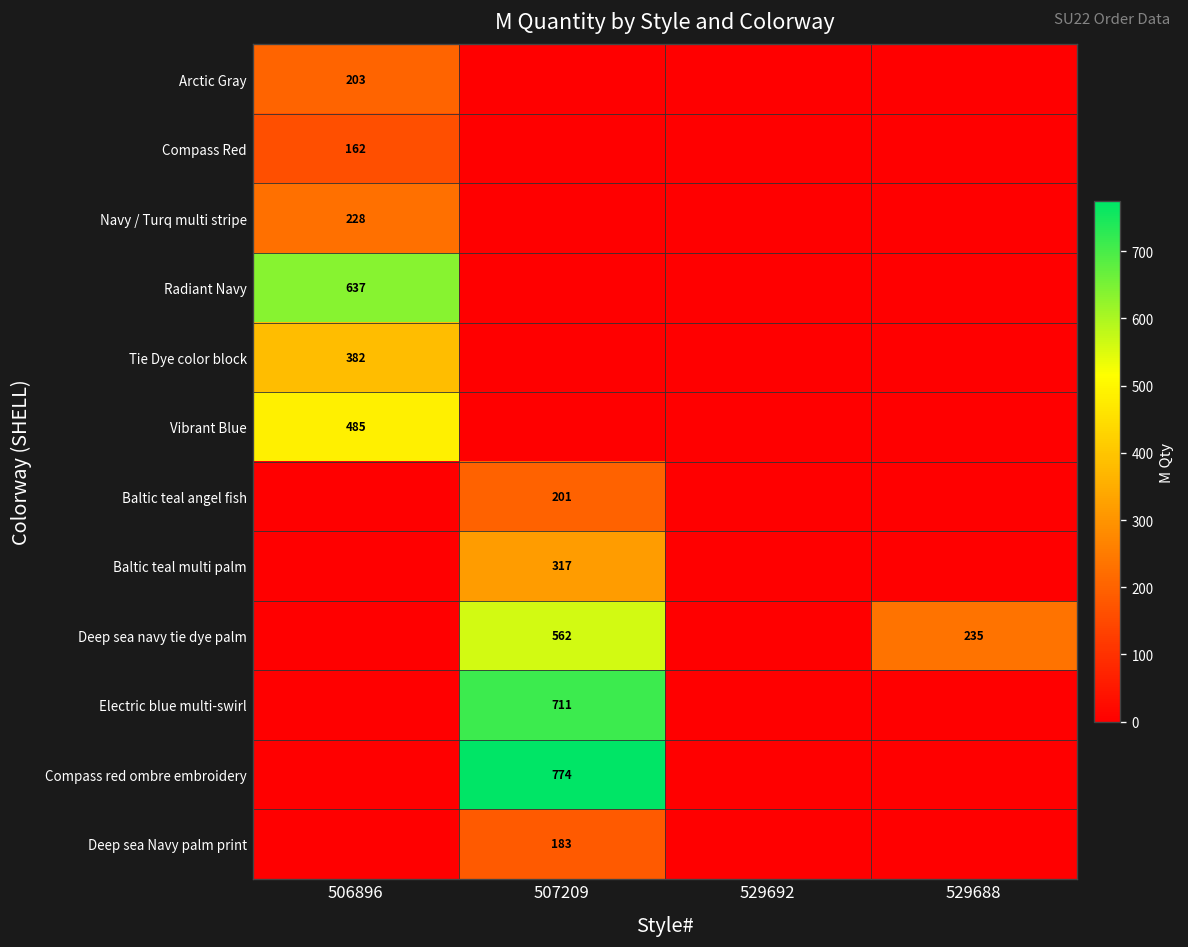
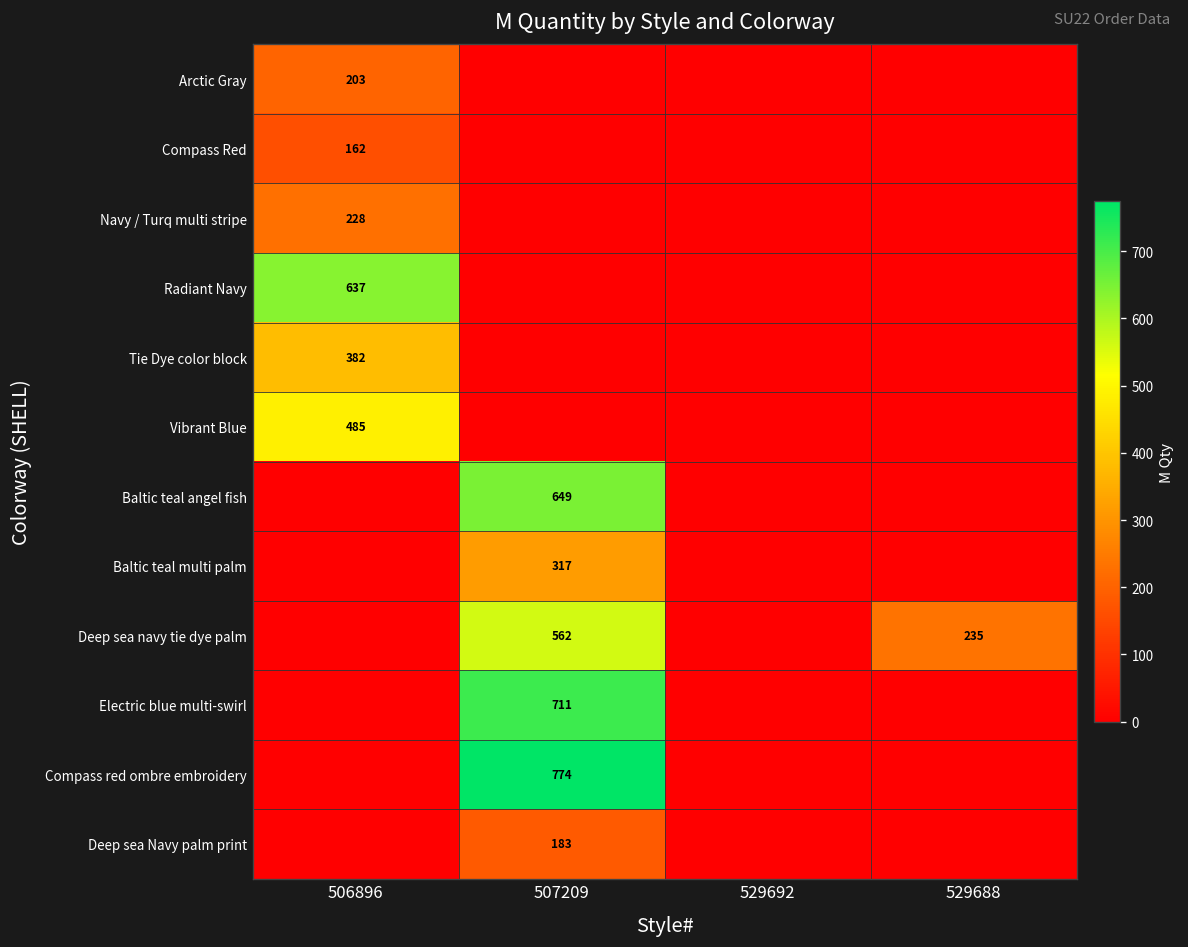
Baltic teal angel fish, 507209: 201 -> 649
